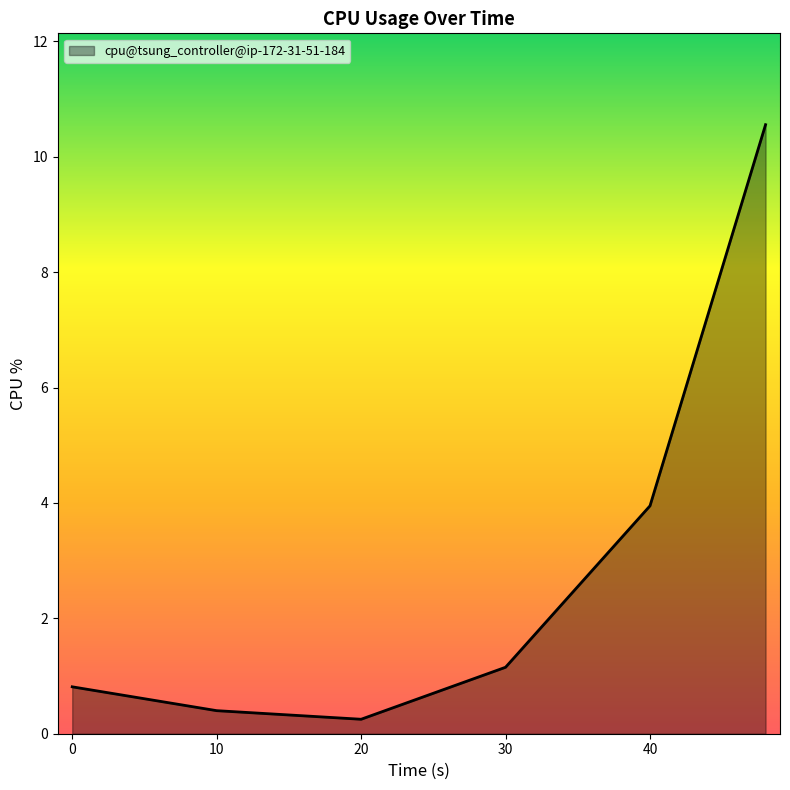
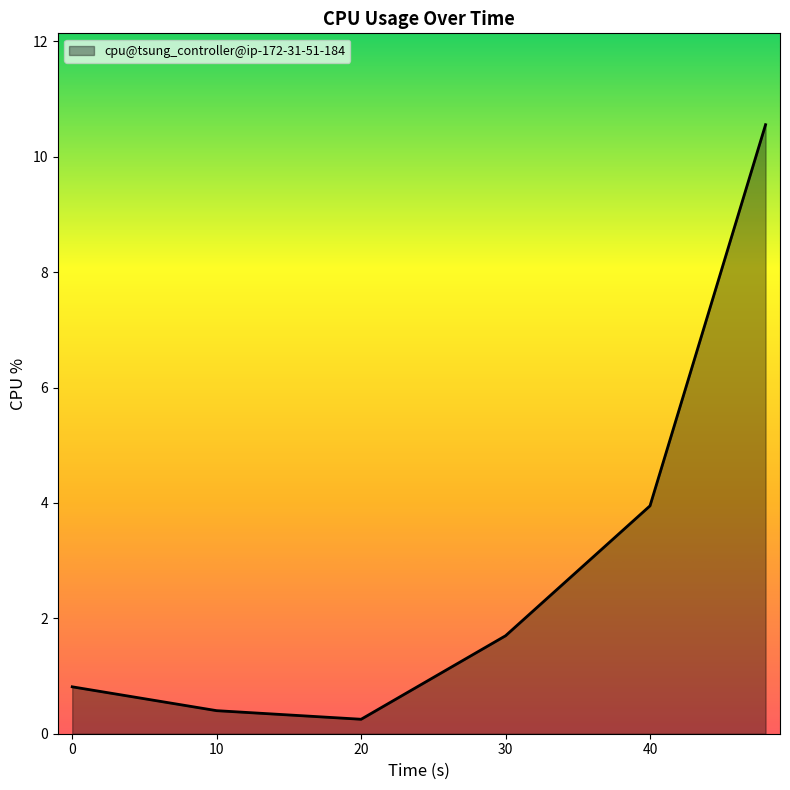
30: 1.2 -> 1.7
